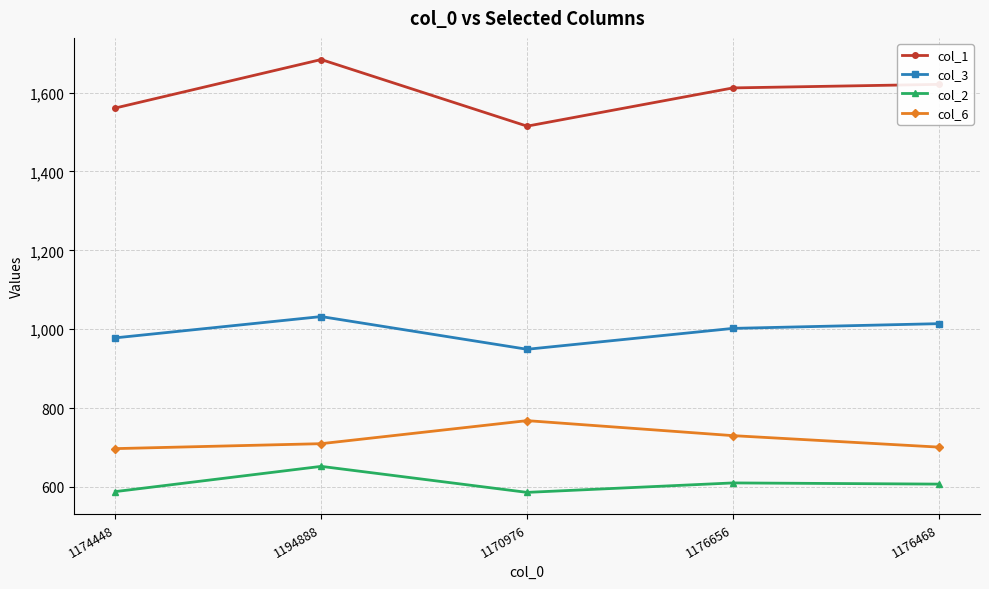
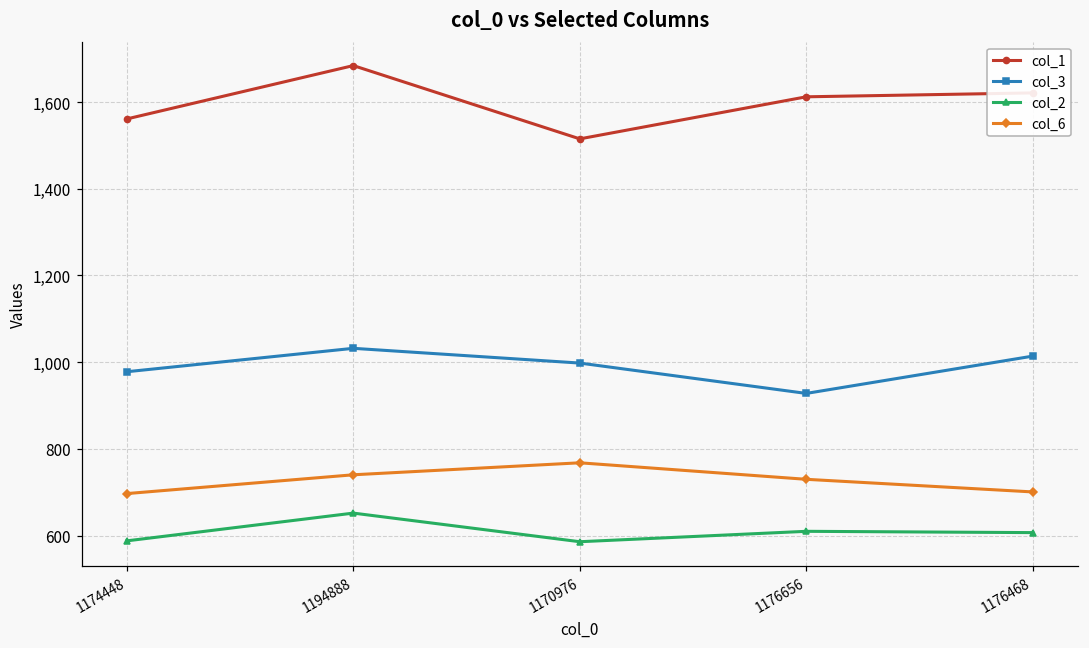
col_6, 1194888: 710 -> 740
col_3, 1170976: 950 -> 1,000
col_3, 1176656: 1,000 -> 930
